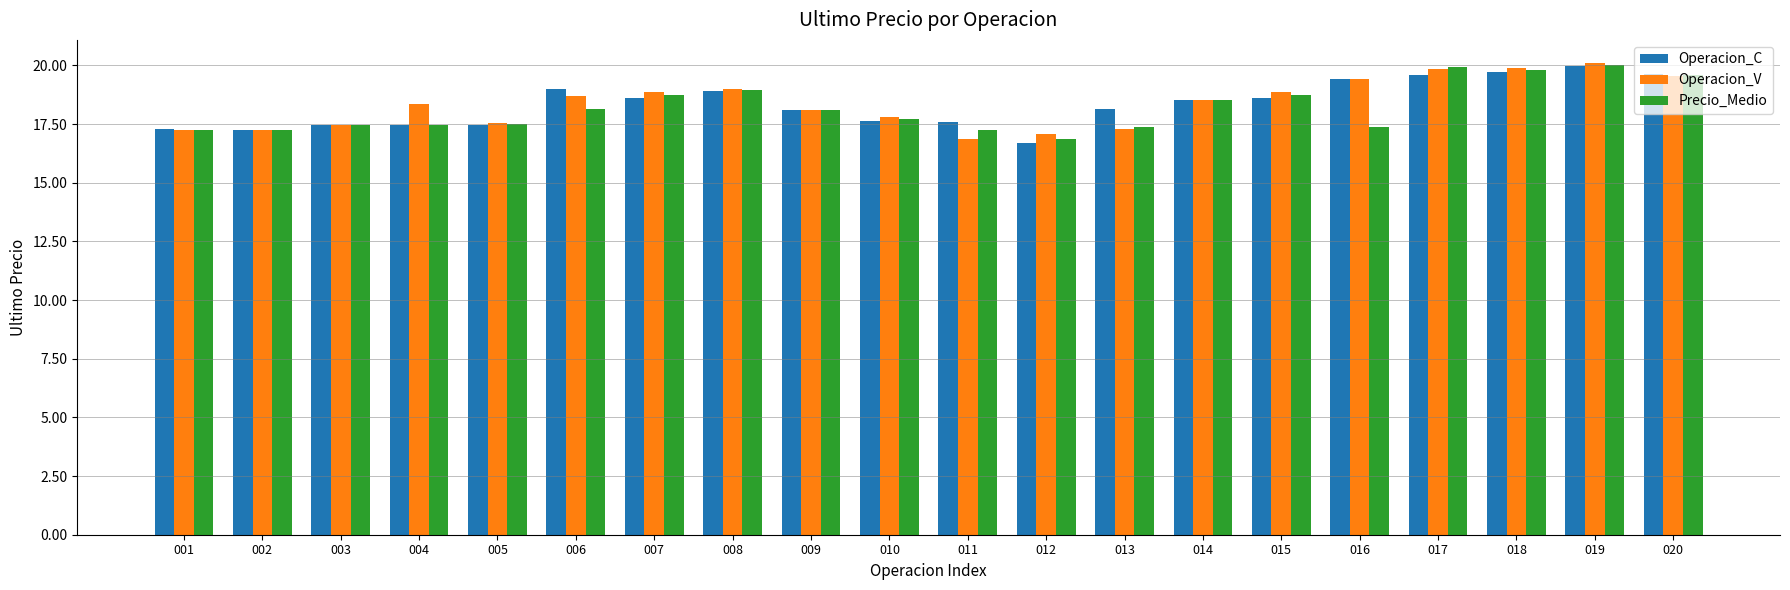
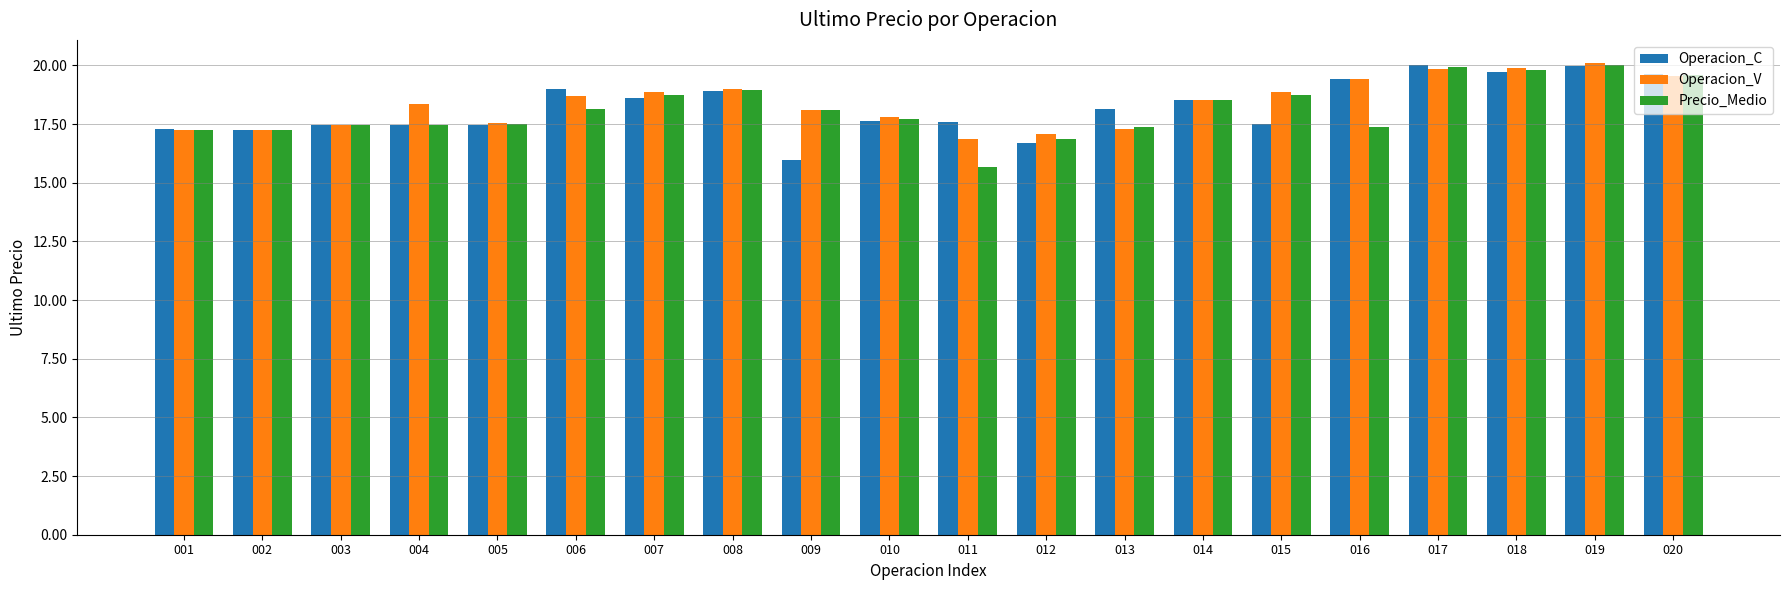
Operacion_C, 009: 18.1 -> 16.0
Precio_Medio, 011: 17.2 -> 15.7
Operacion_C, 015: 18.6 -> 17.5
Operacion_C, 017: 19.6 -> 20.0
